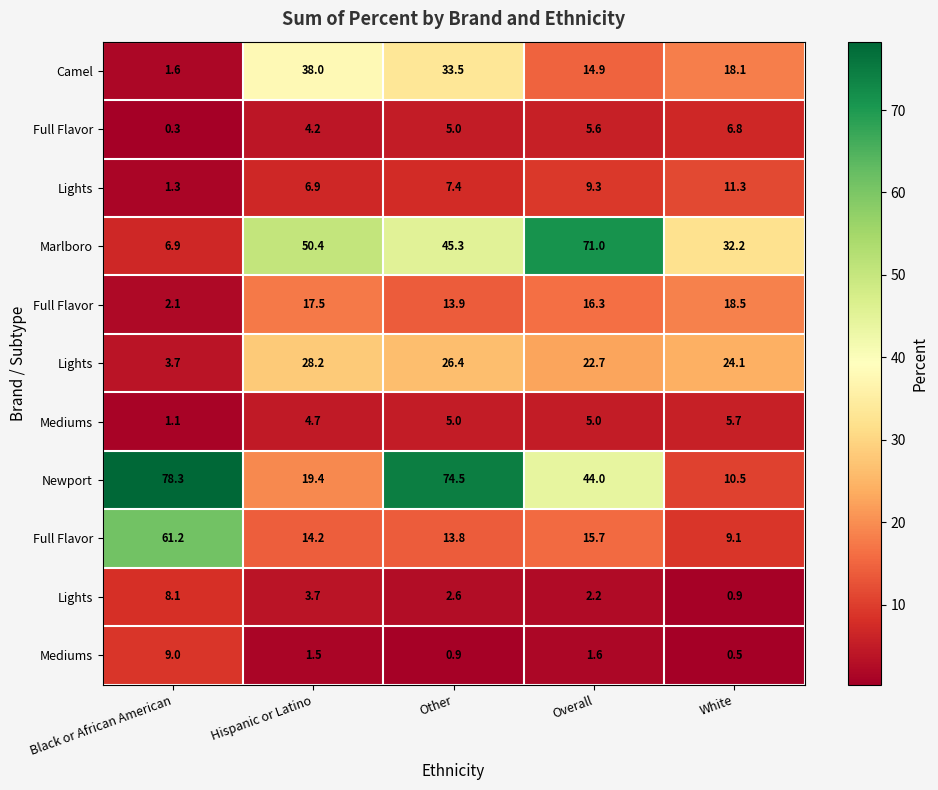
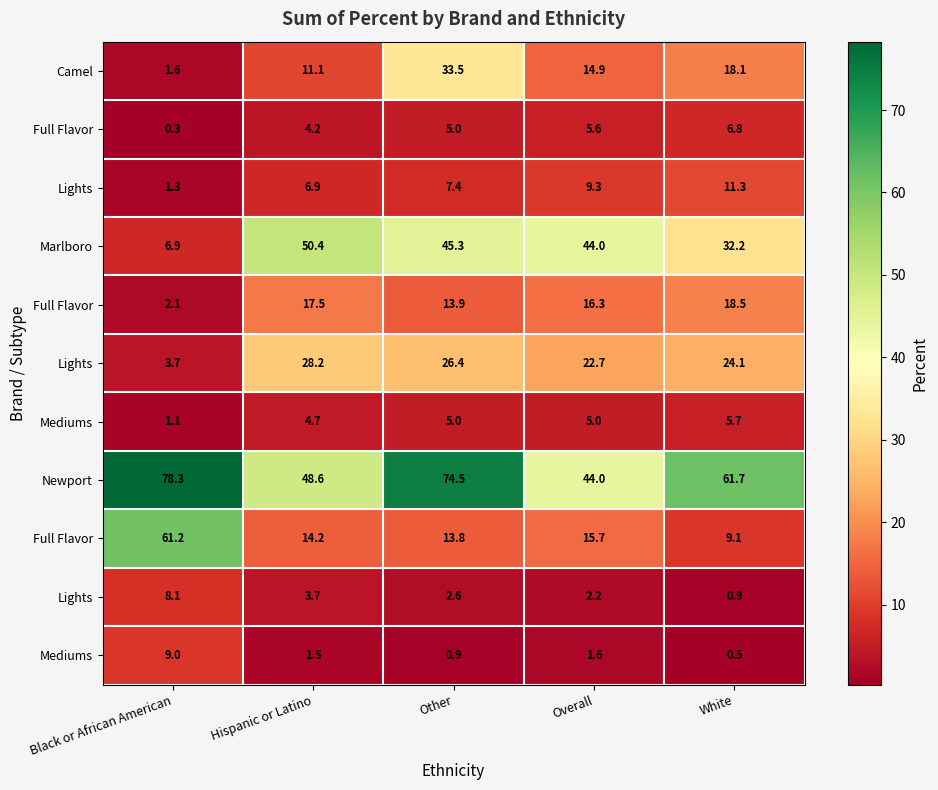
Camel, Hispanic or Latino: 38.0 -> 11.1
Marlboro, Overall: 71.0 -> 44.0
Newport, Hispanic or Latino: 19.4 -> 48.6
Newport, White: 10.5 -> 61.7
